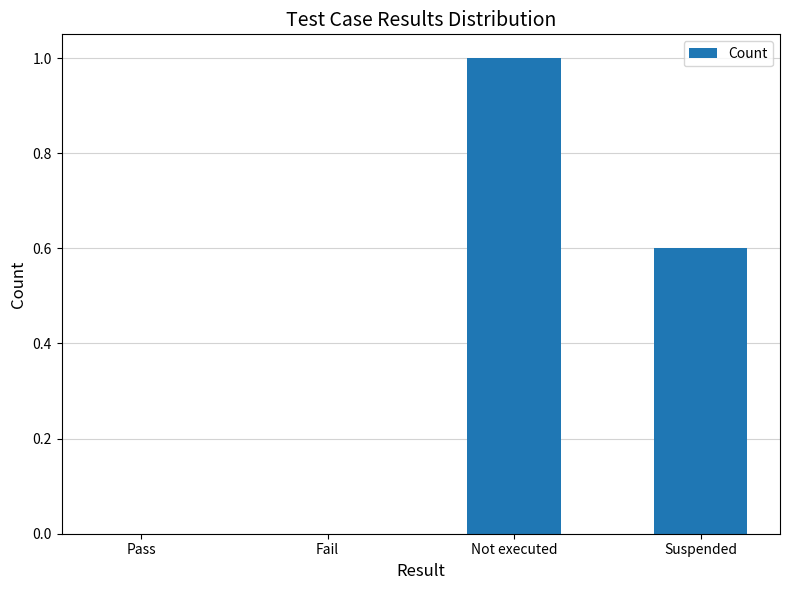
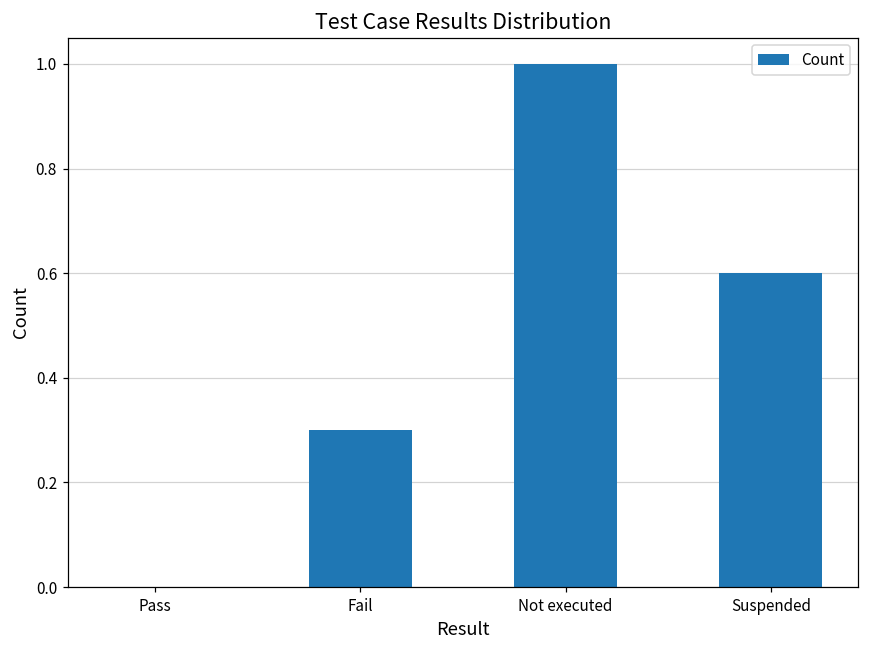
Fail: 0.0 -> 0.3
